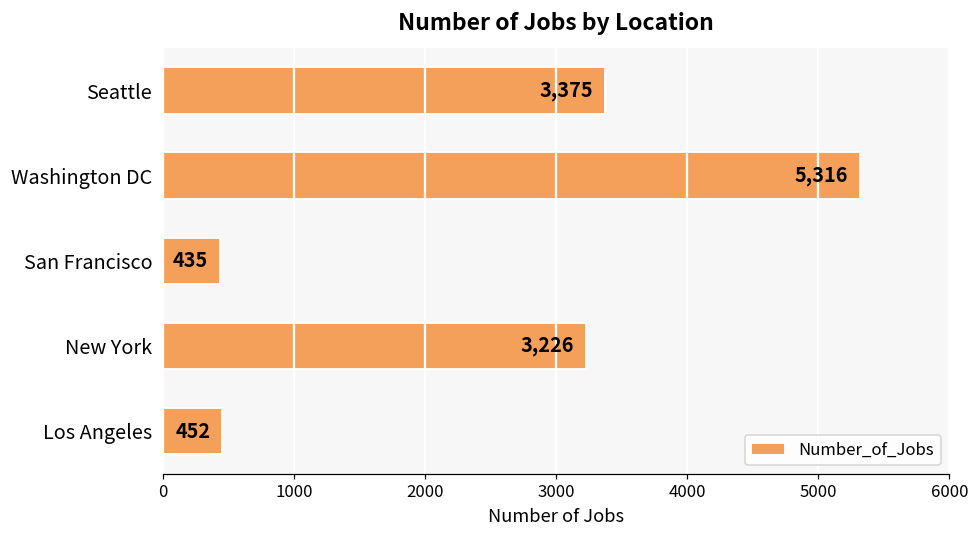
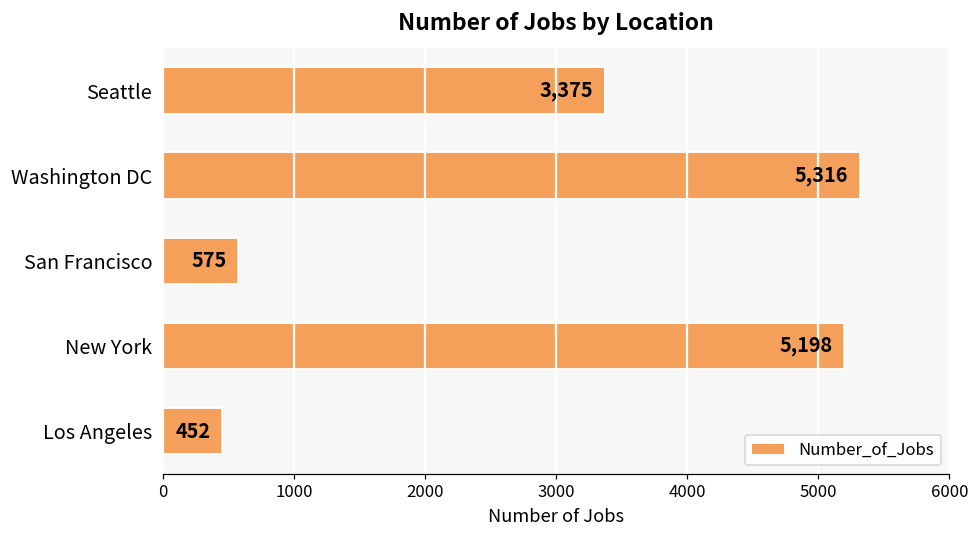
San Francisco: 435 -> 575
New York: 3,226 -> 5,198
